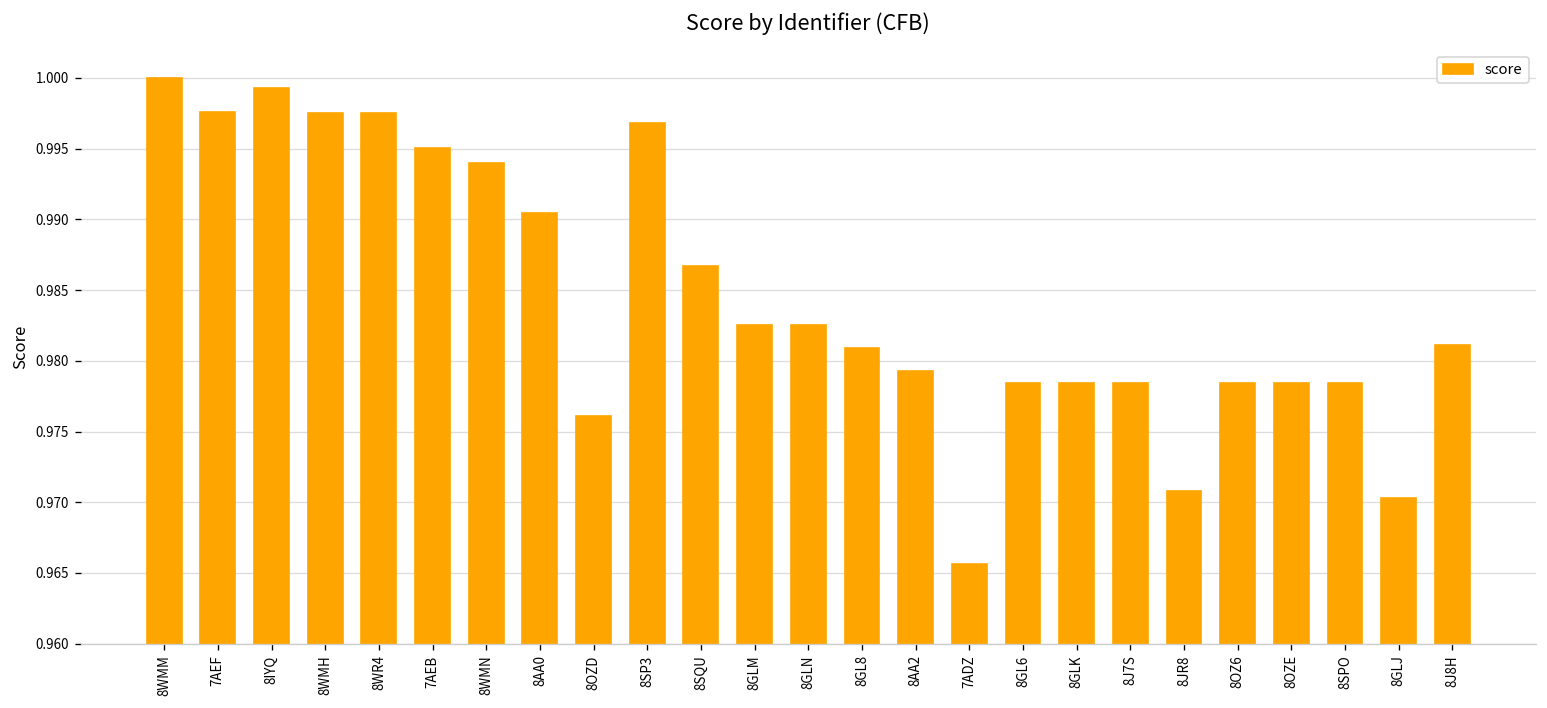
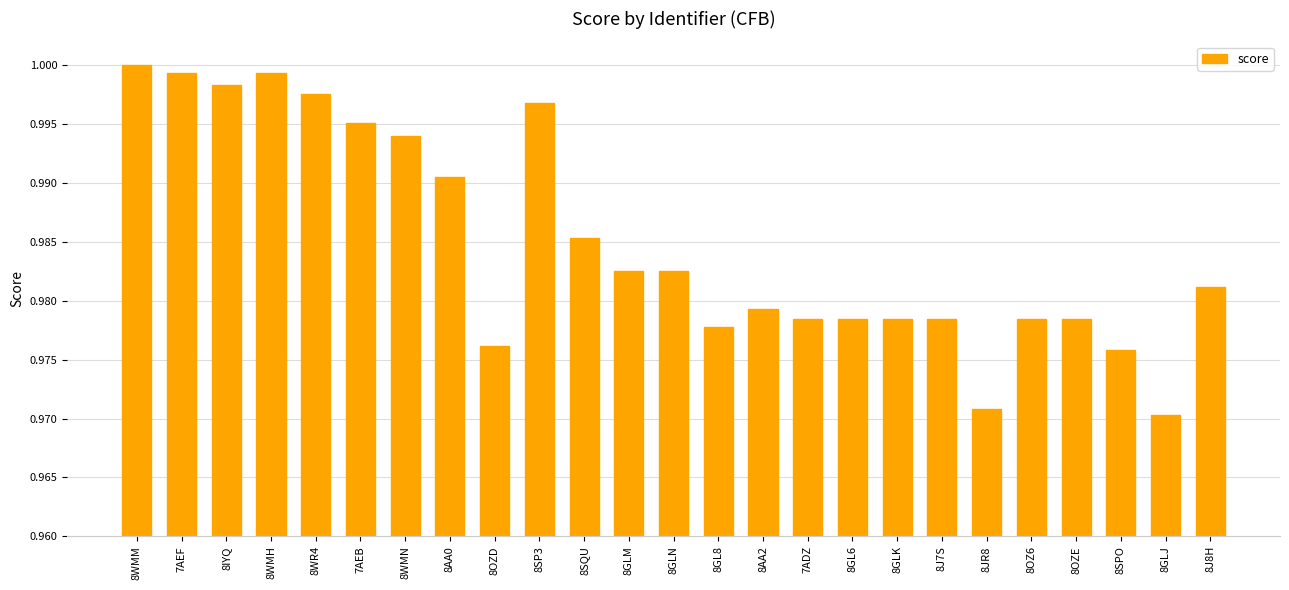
7AEF: 0.9976 -> 0.9993
8IYQ: 0.9993 -> 0.9983
8WMH: 0.9975 -> 0.9993
8SQU: 0.9867 -> 0.9853
8GL8: 0.9809 -> 0.9778
7ADZ: 0.9656 -> 0.9784
8SPO: 0.9784 -> 0.9758
